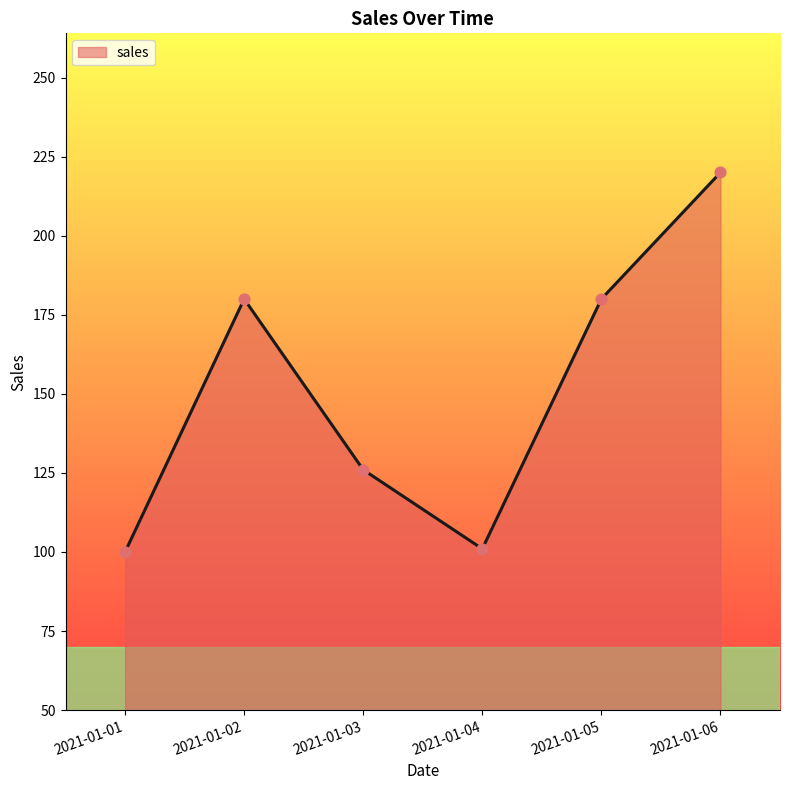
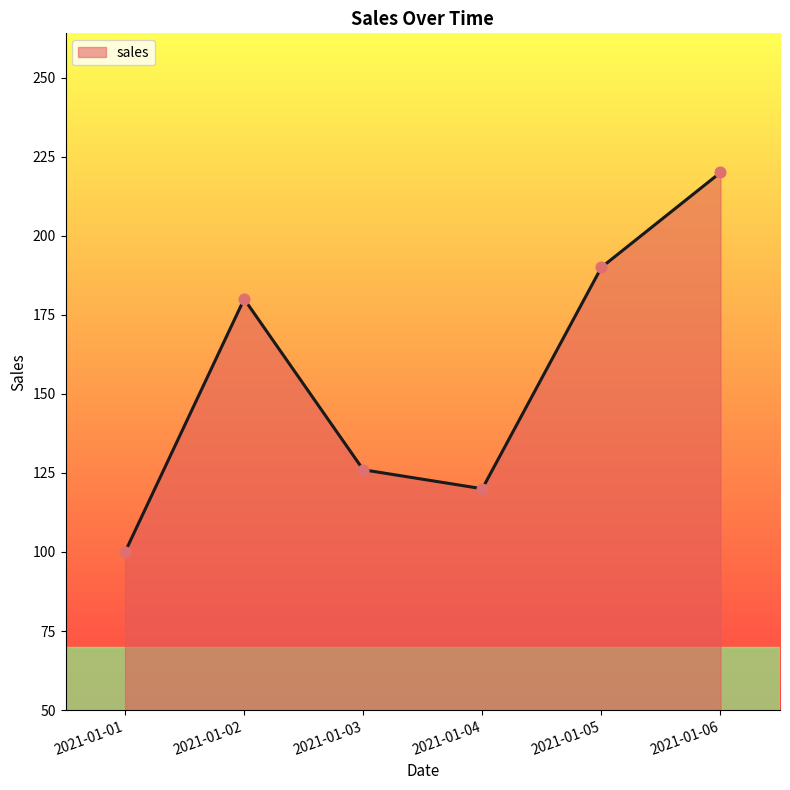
2021-01-04: 101 -> 120
2021-01-05: 180 -> 190
